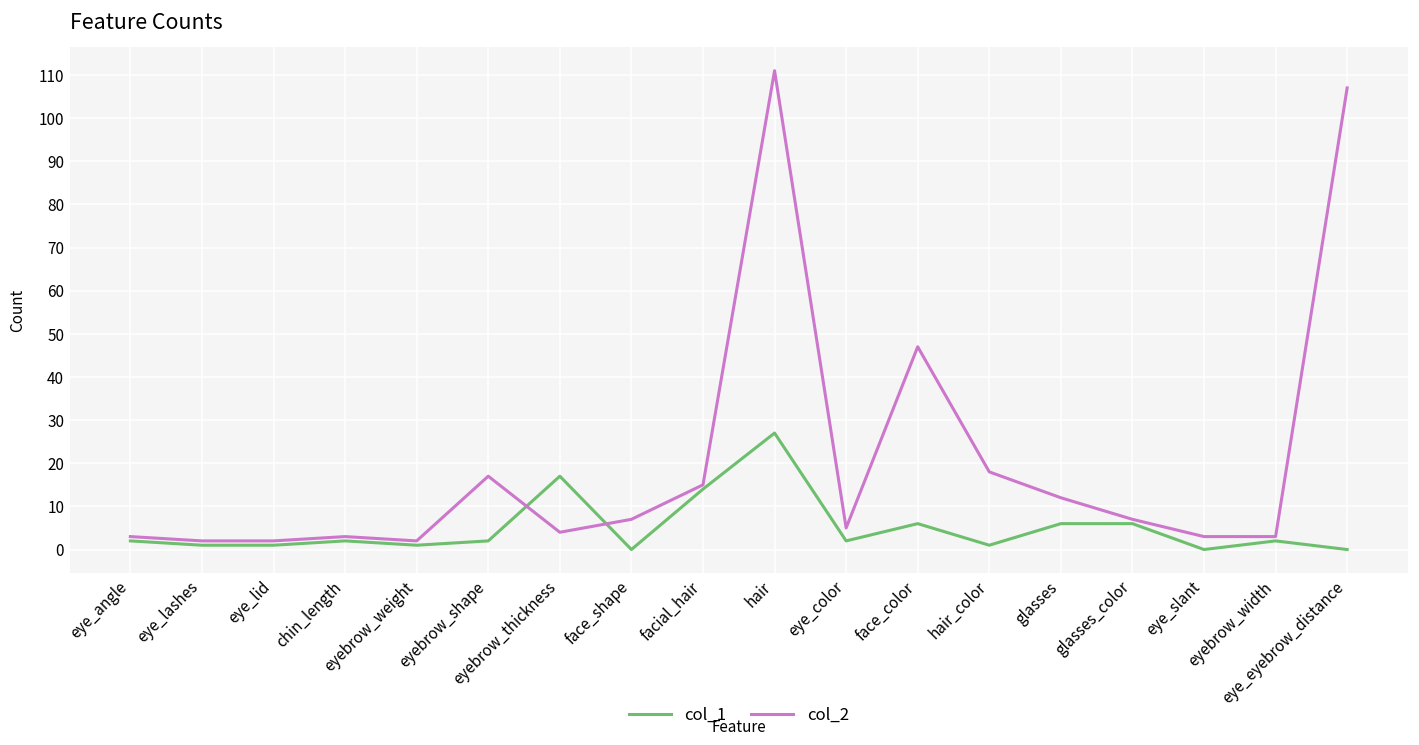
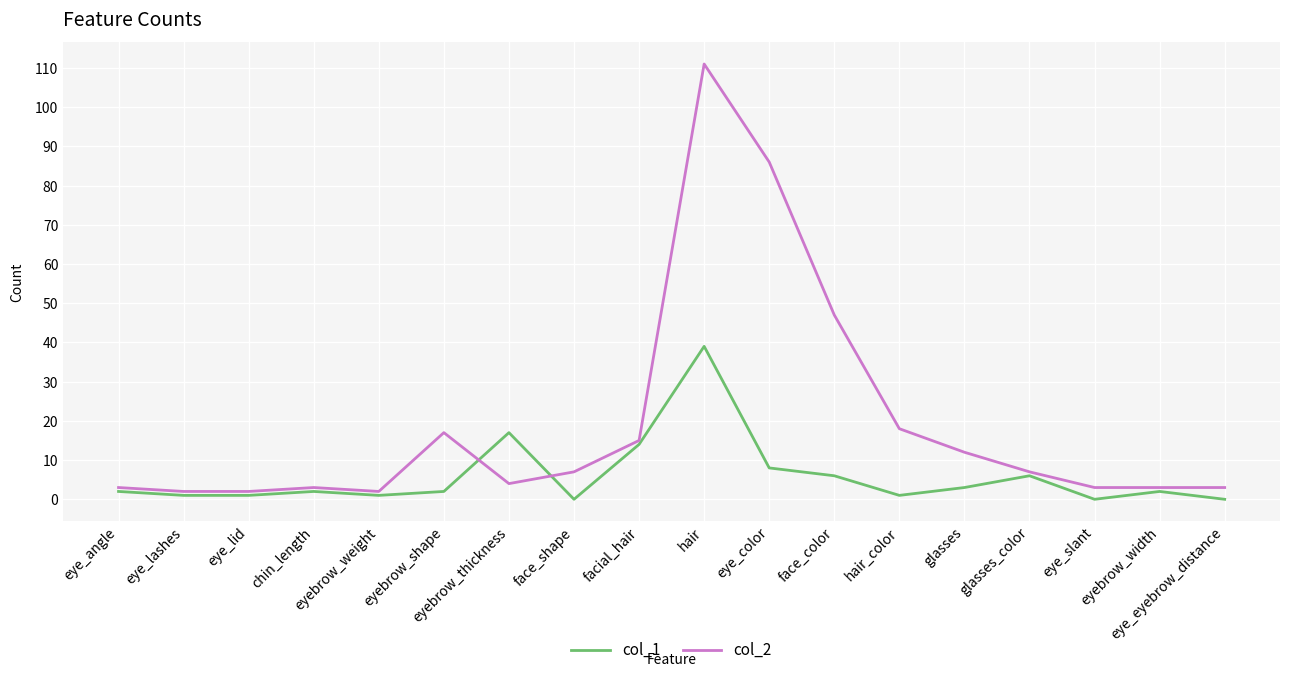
col_1, hair: 27 -> 39
col_1, eye_color: 2 -> 8
col_2, eye_color: 5 -> 86
col_1, glasses: 6 -> 3
col_2, eye_eyebrow_distance: 107 -> 3
